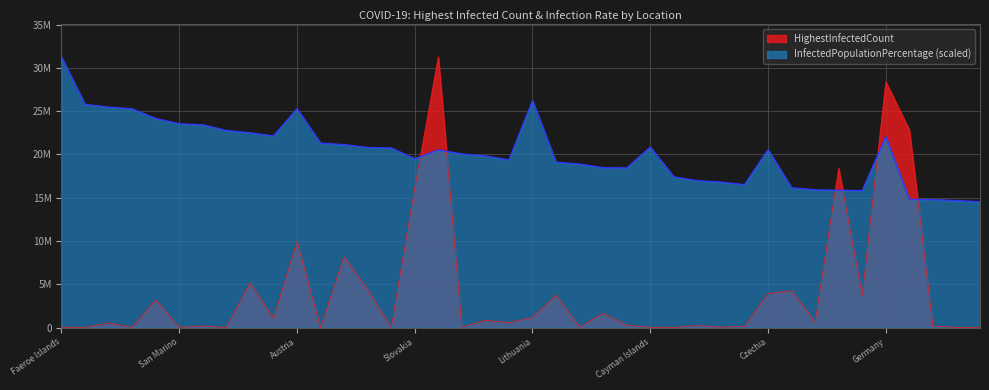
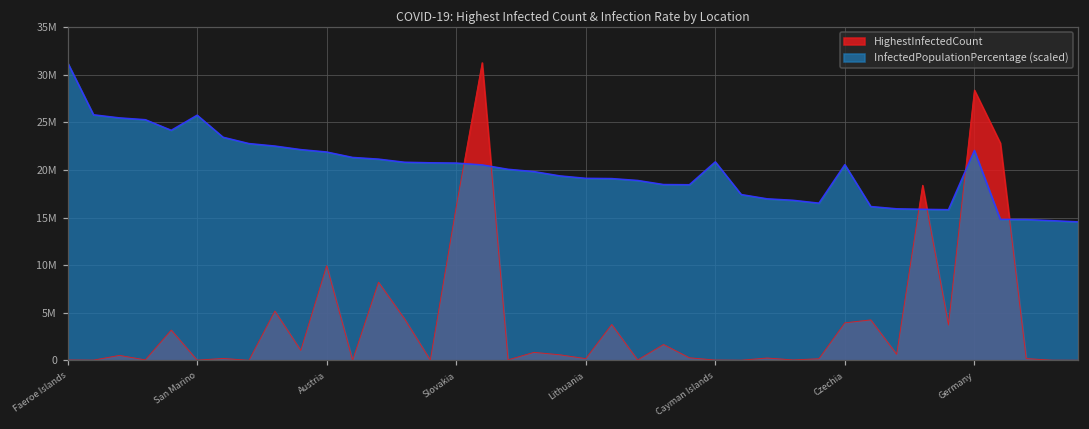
InfectedPopulationPercentage (scaled), San Marino: 24000000 -> 26000000
InfectedPopulationPercentage (scaled), Austria: 25000000 -> 22000000
InfectedPopulationPercentage (scaled), Slovakia: 20000000 -> 21000000
HighestInfectedCount, Lithuania: 1000000 -> 0
InfectedPopulationPercentage (scaled), Lithuania: 26000000 -> 19000000
